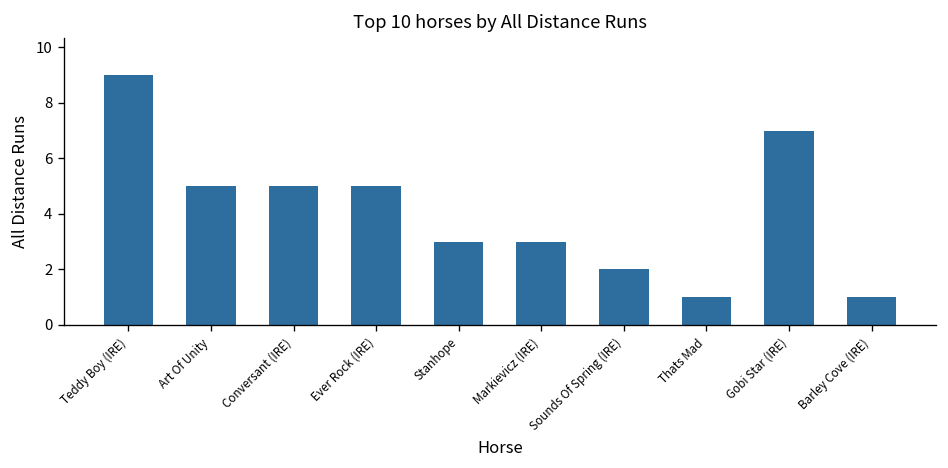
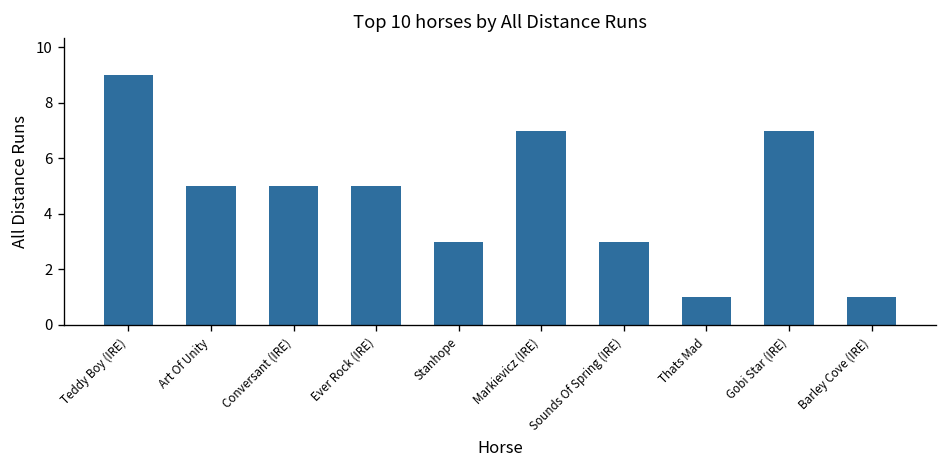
Markievicz (IRE): 3 -> 7
Sounds Of Spring (IRE): 2 -> 3
